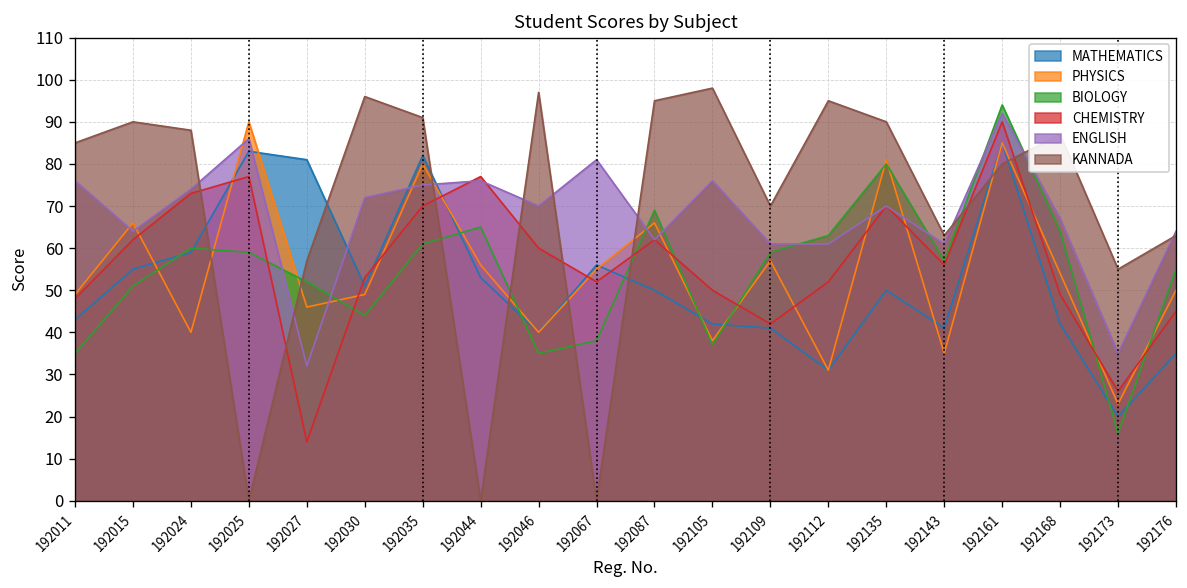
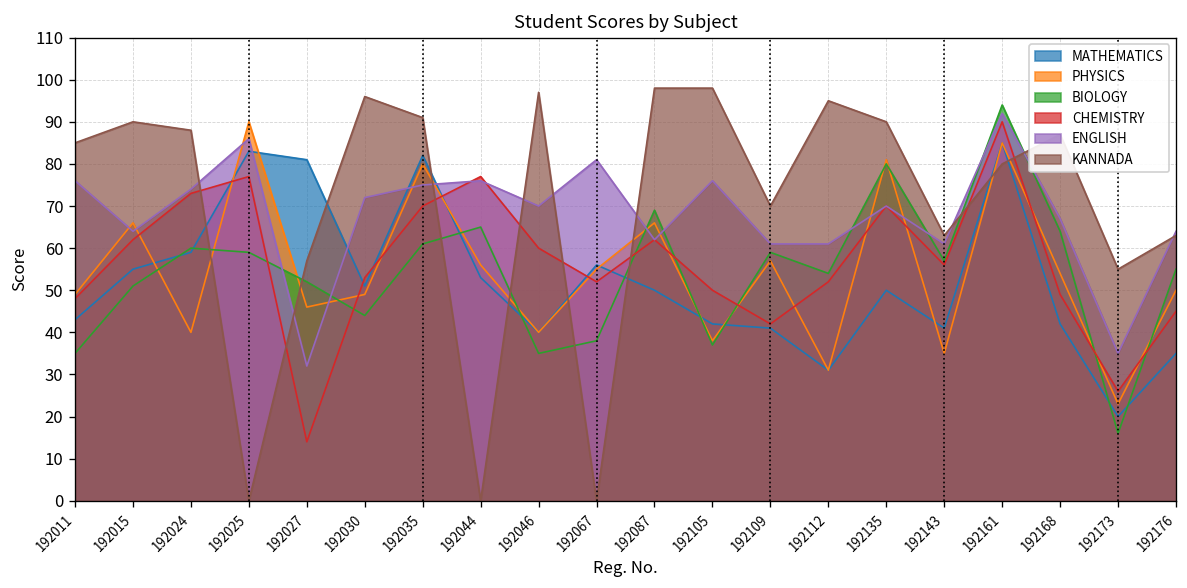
KANNADA, 192087: 95 -> 98
BIOLOGY, 192112: 63 -> 54
